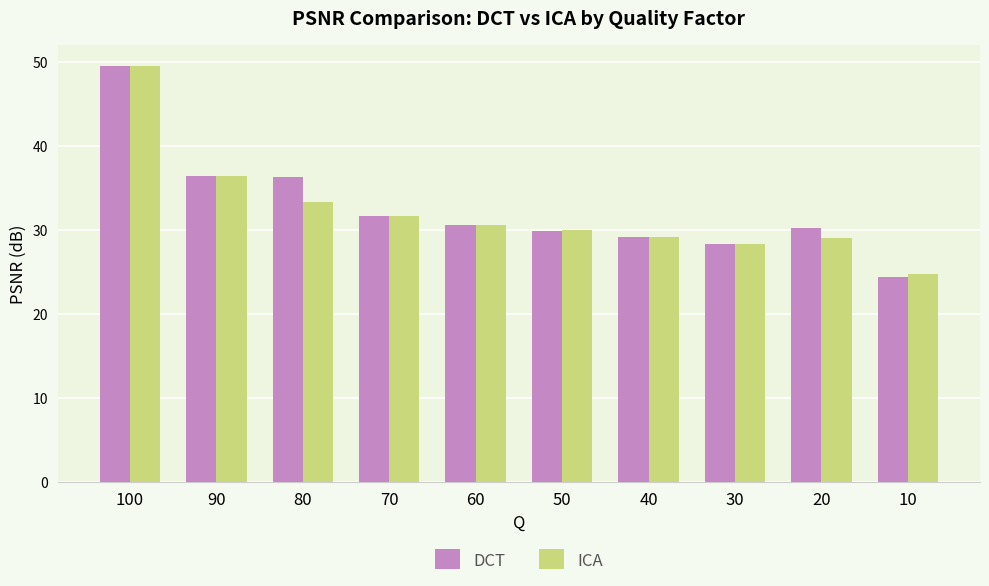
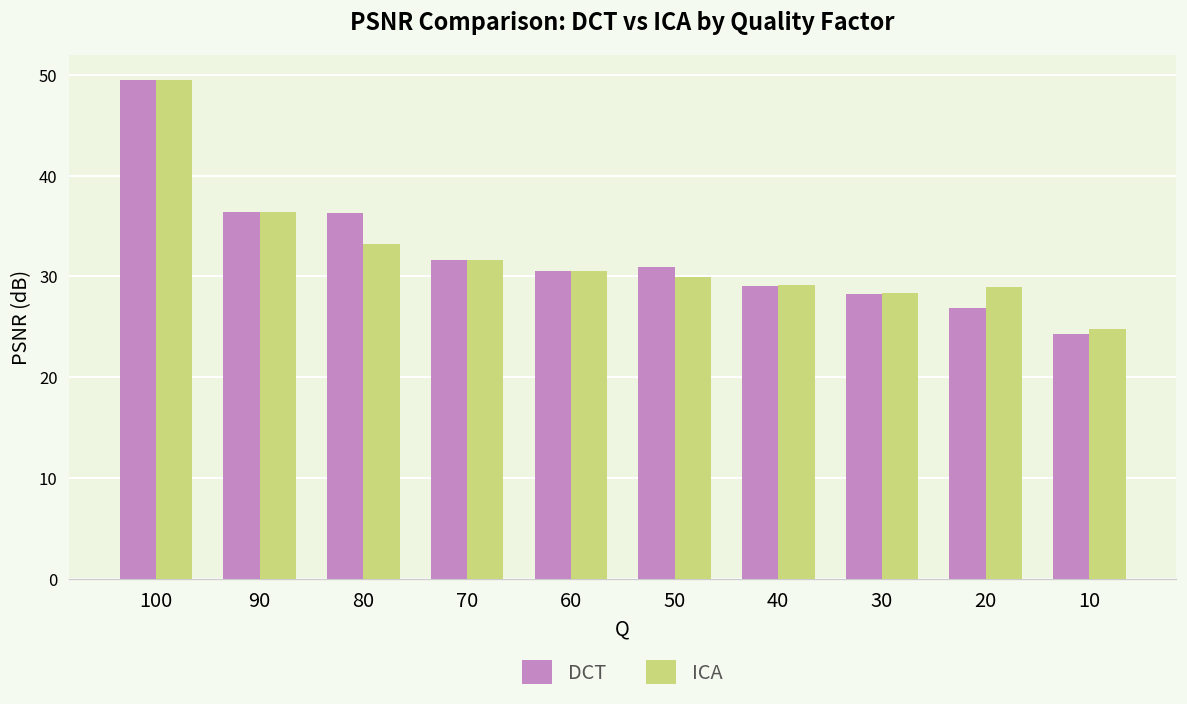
DCT, 50: 30 -> 31
DCT, 20: 30 -> 27
